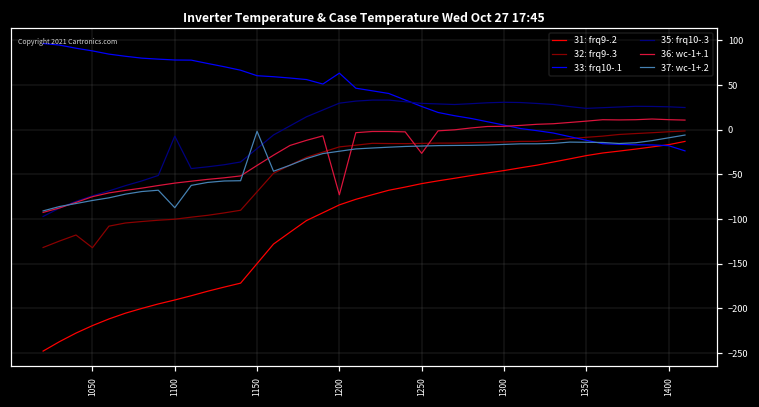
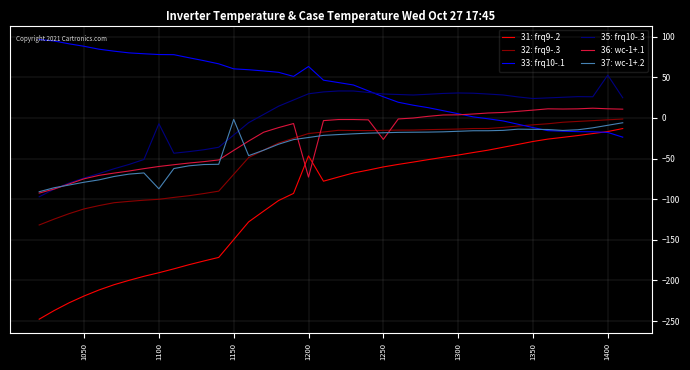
32: frq9-.3, 1050: -130 -> -110
31: frq9-.2, 1200: -80 -> -50
35: frq10-.3, 1400: 30 -> 50
